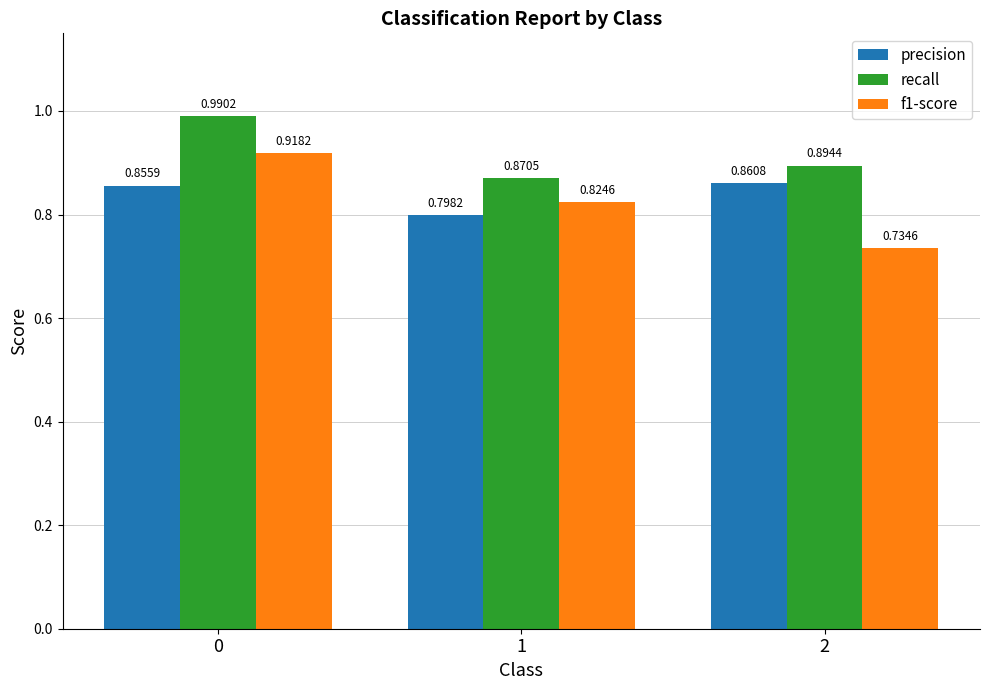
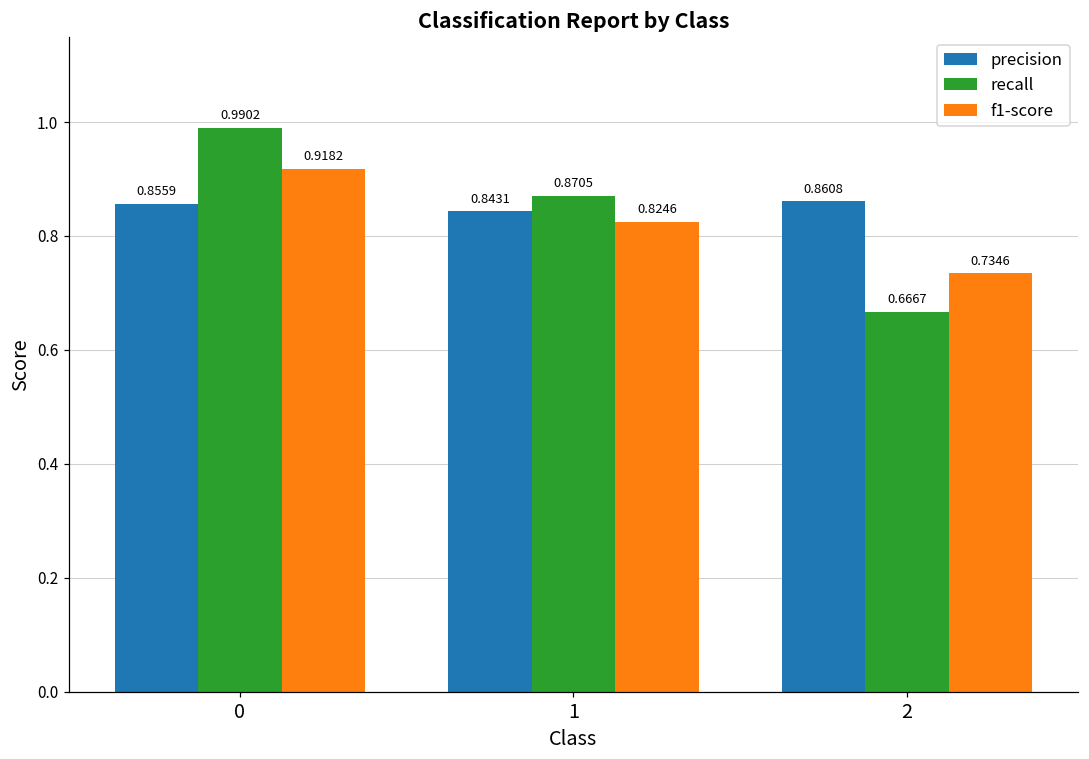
precision, 1: 0.7982 -> 0.8431
recall, 2: 0.8944 -> 0.6667
